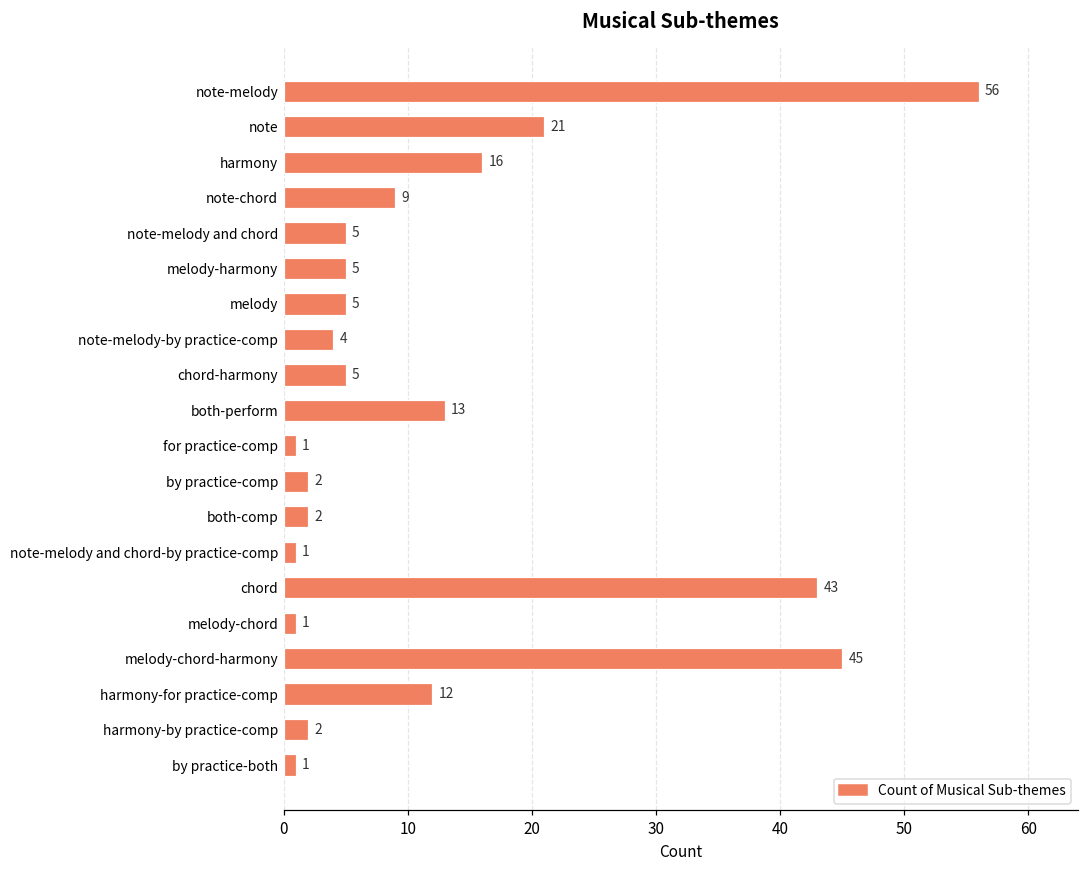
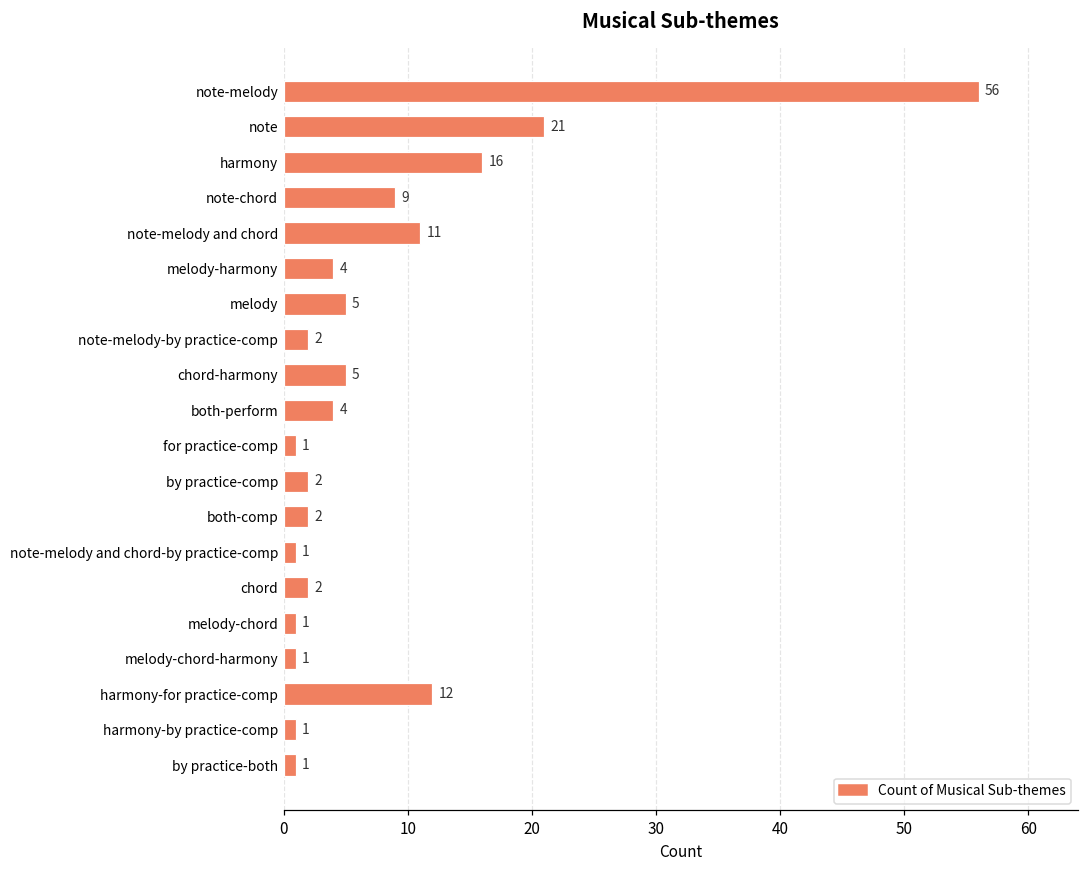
note-melody and chord: 5 -> 11
melody-harmony: 5 -> 4
note-melody-by practice-comp: 4 -> 2
both-perform: 13 -> 4
chord: 43 -> 2
melody-chord-harmony: 45 -> 1
harmony-by practice-comp: 2 -> 1
